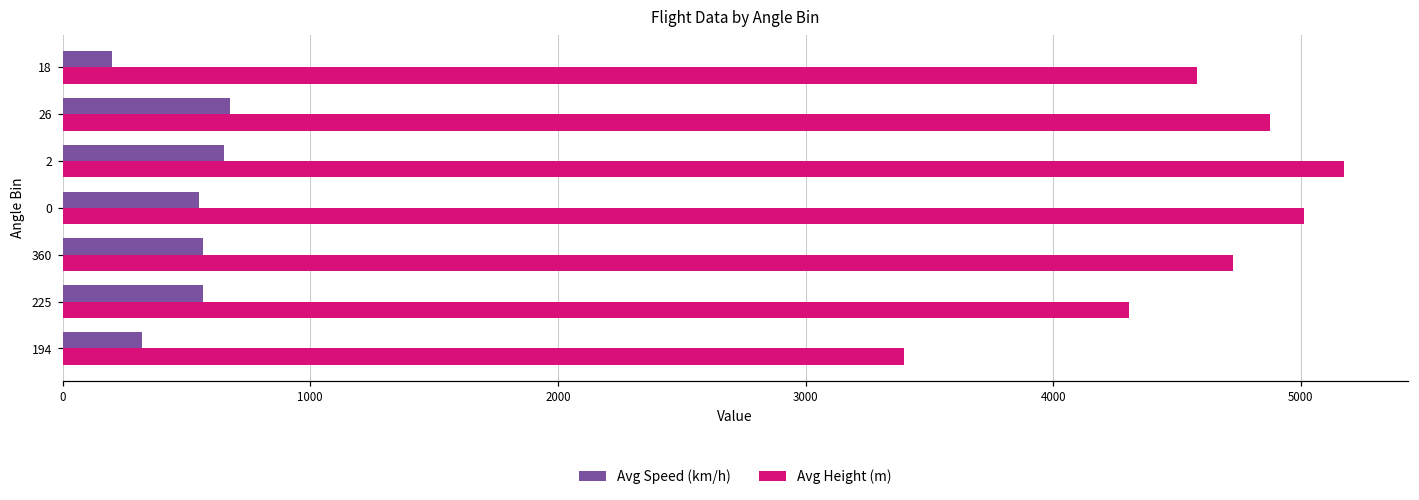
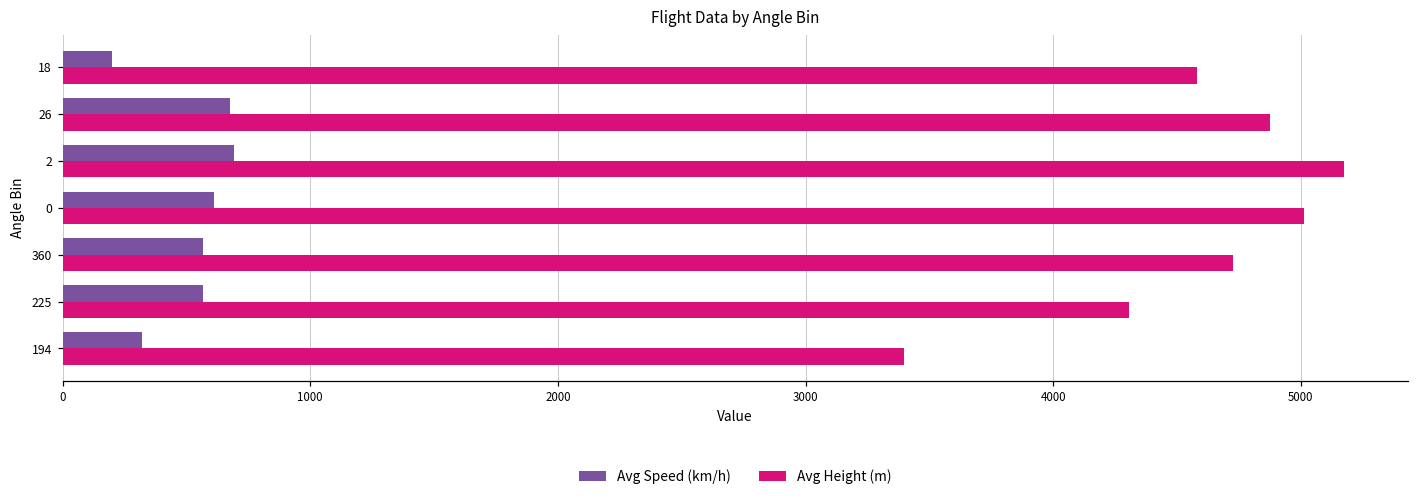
Avg Speed (km/h), 2: 650 -> 690
Avg Speed (km/h), 0: 550 -> 610
